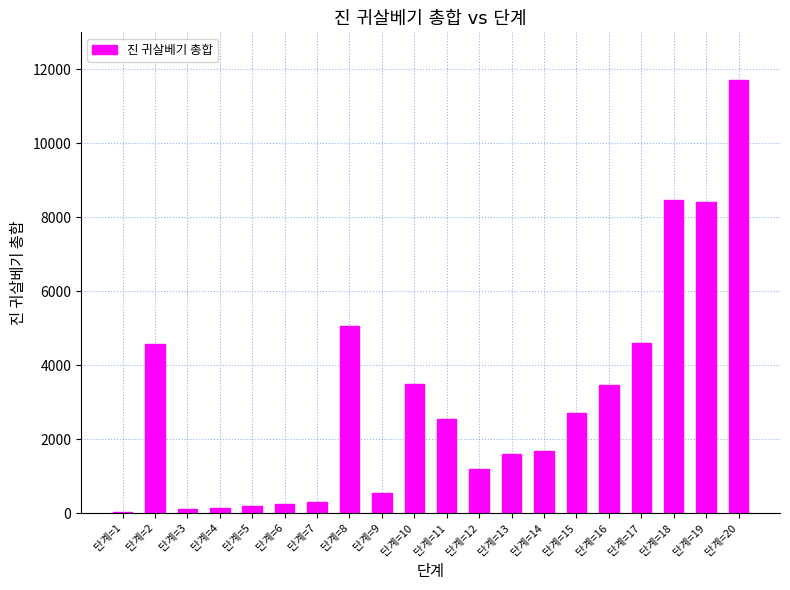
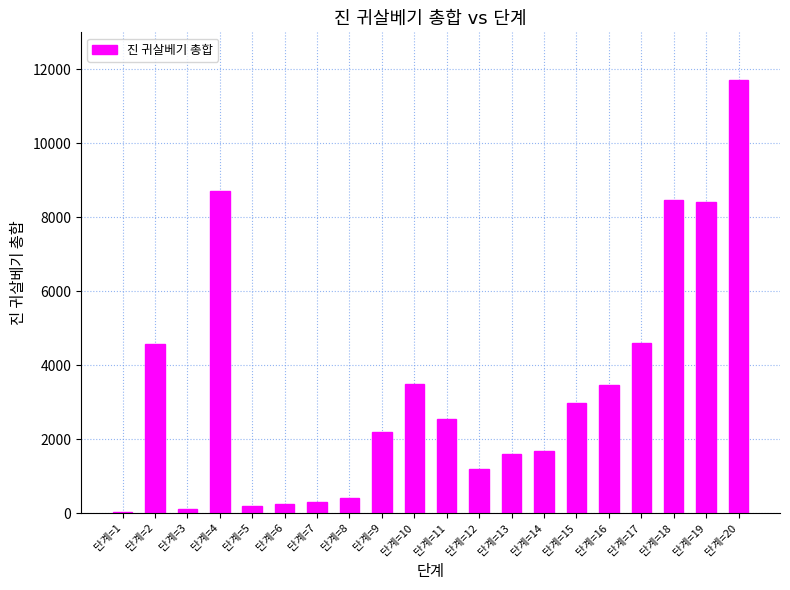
단계=4: 100 -> 8700
단계=8: 5100 -> 400
단계=9: 600 -> 2200
단계=15: 2700 -> 3000
